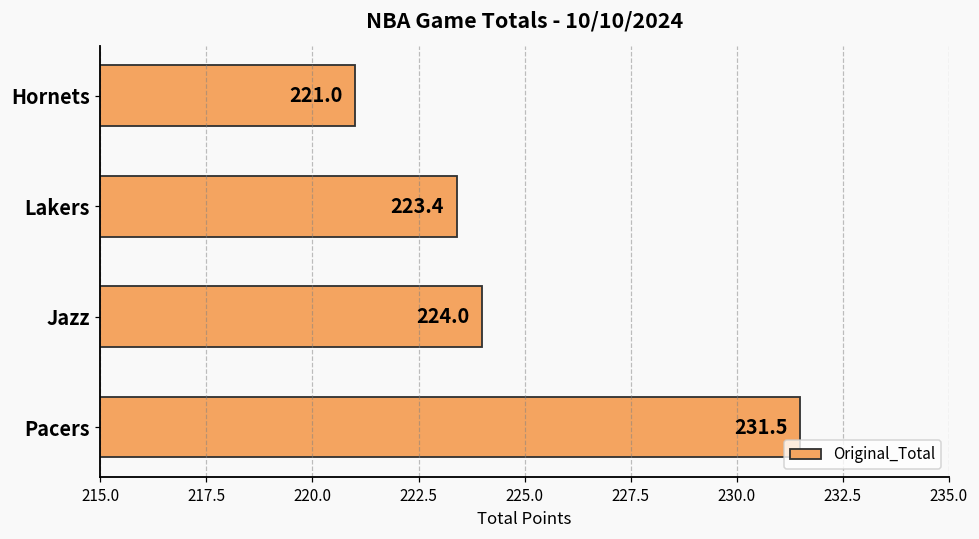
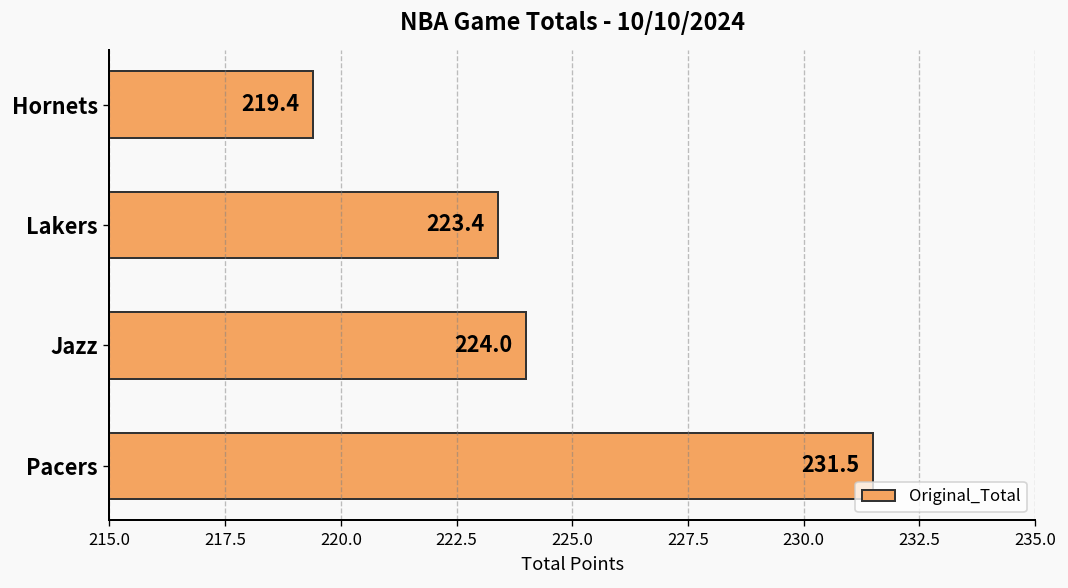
Hornets: 221.0 -> 219.4
